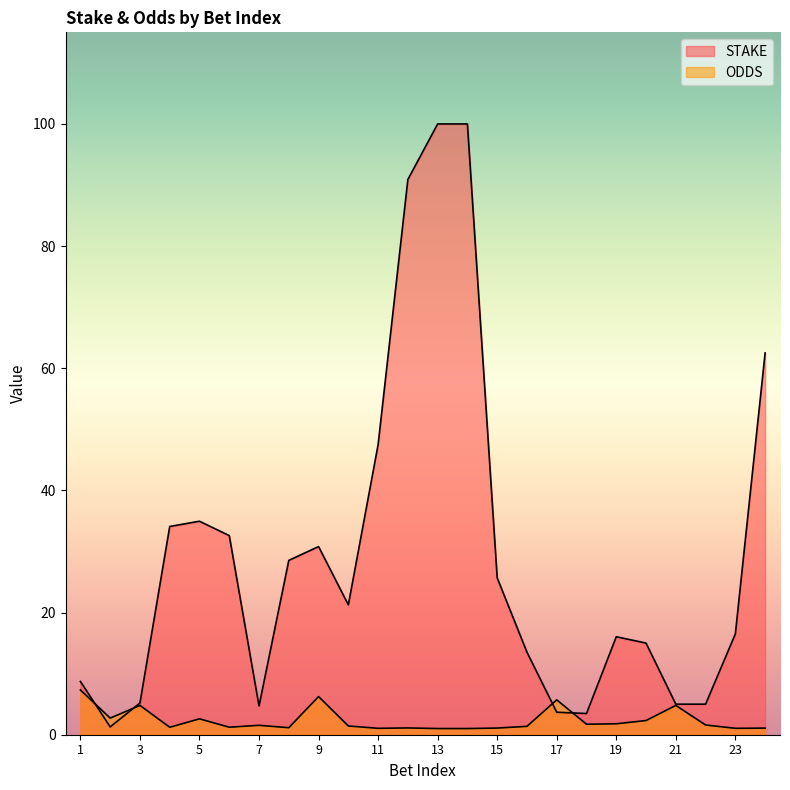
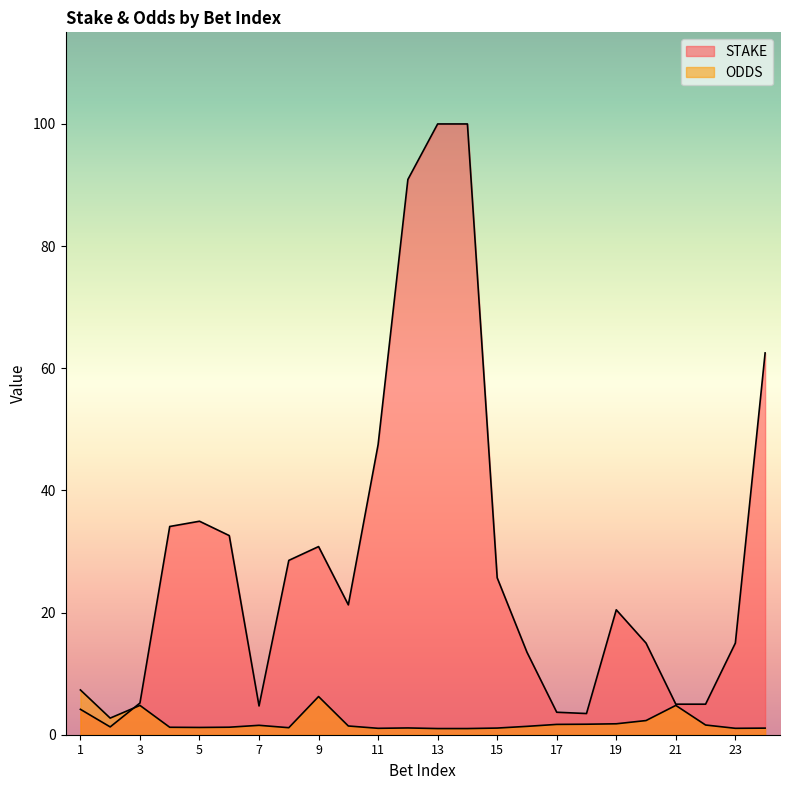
STAKE, 1: 9 -> 4
ODDS, 5: 3 -> 1
ODDS, 17: 6 -> 2
STAKE, 19: 16 -> 20
STAKE, 23: 17 -> 15
